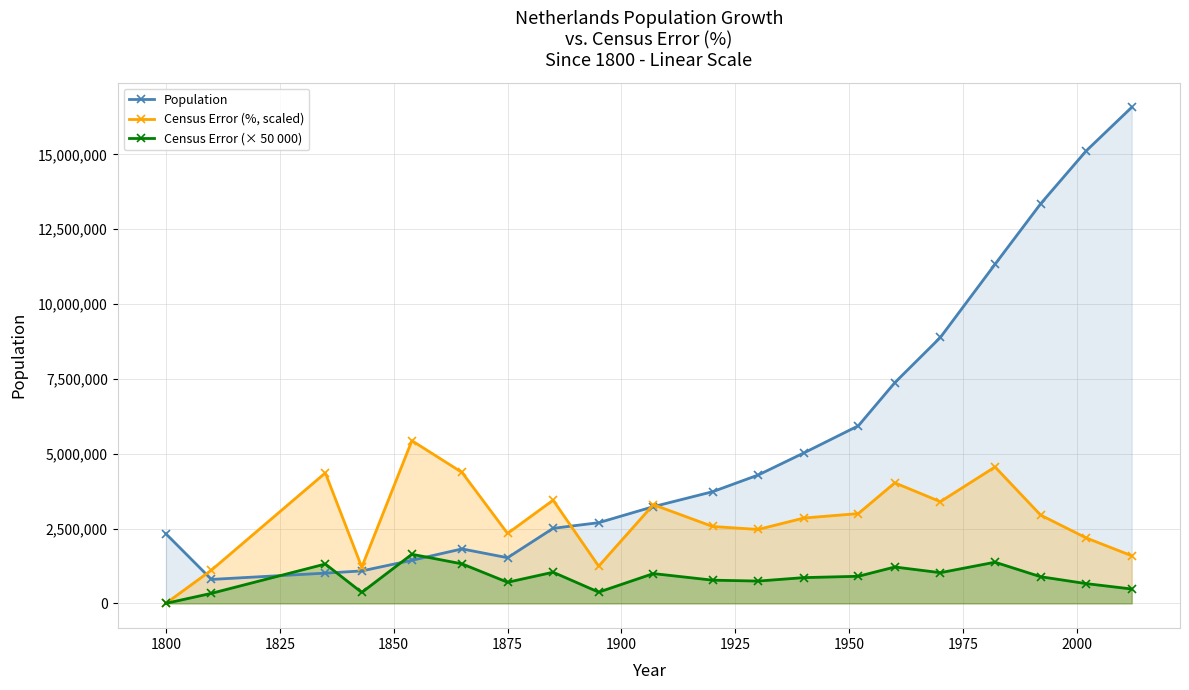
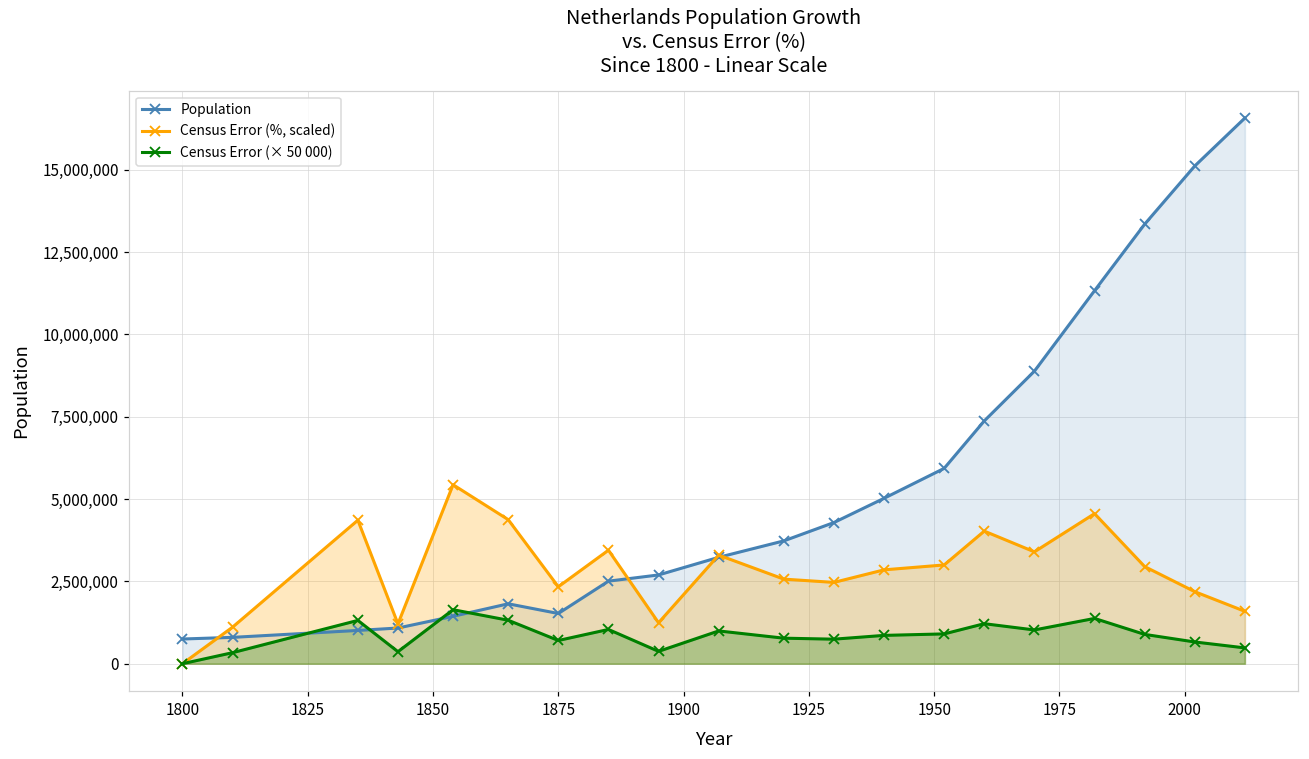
Population, 1800: 2,300,000 -> 800,000
